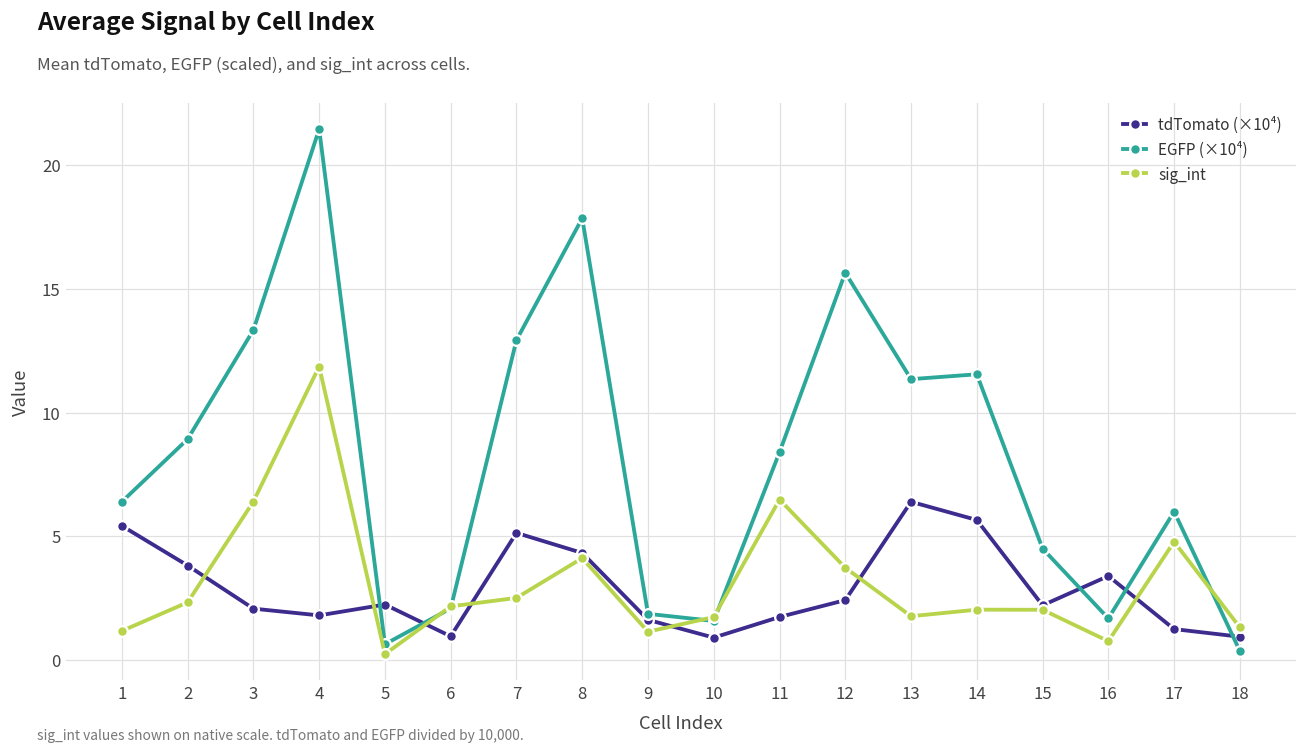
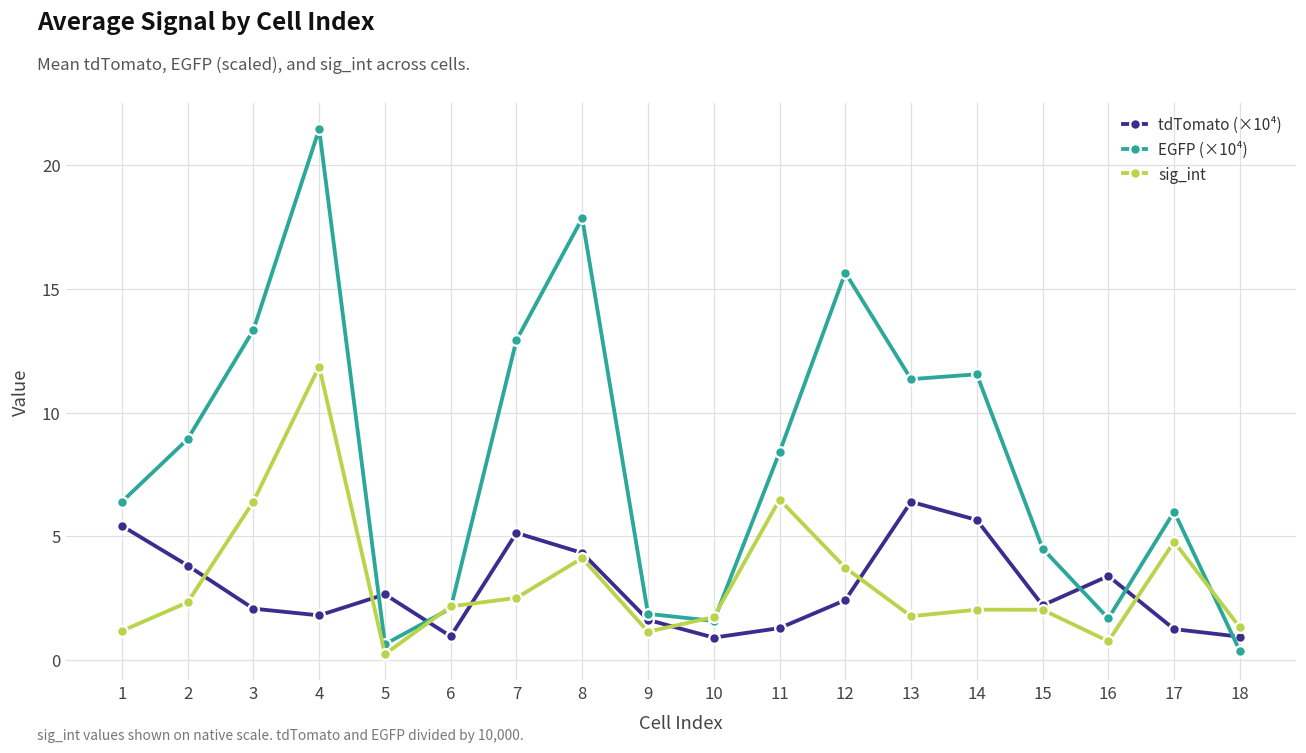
tdTomato (×10⁴), 5: 2.2 -> 2.7
tdTomato (×10⁴), 11: 1.7 -> 1.3
